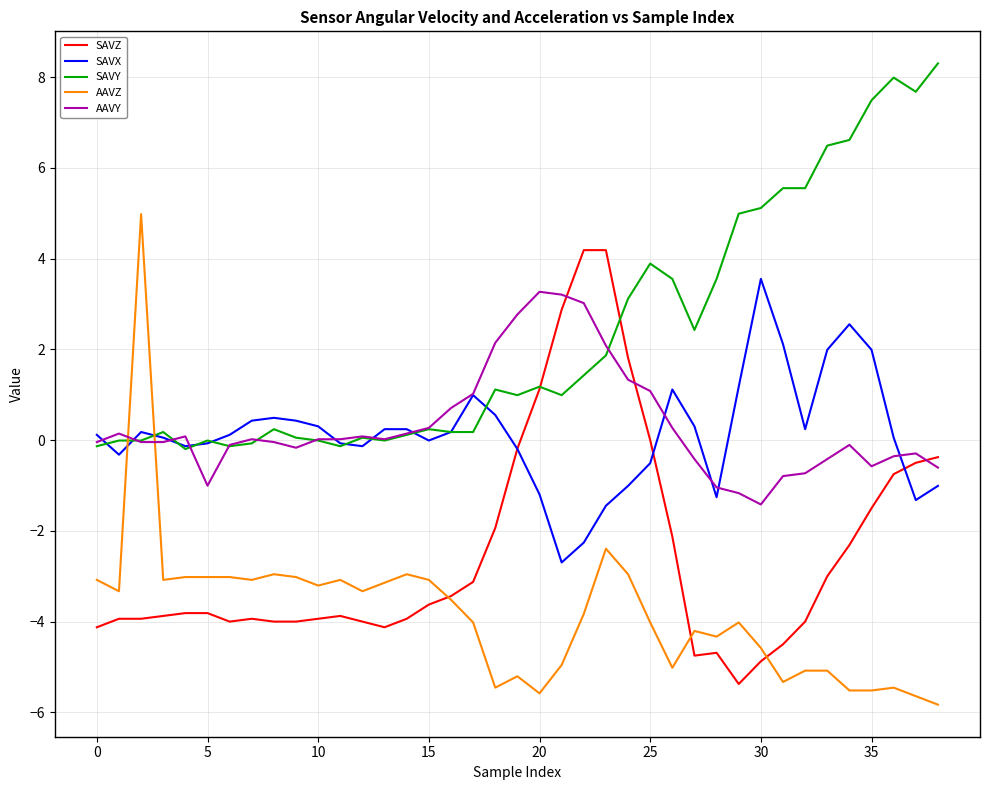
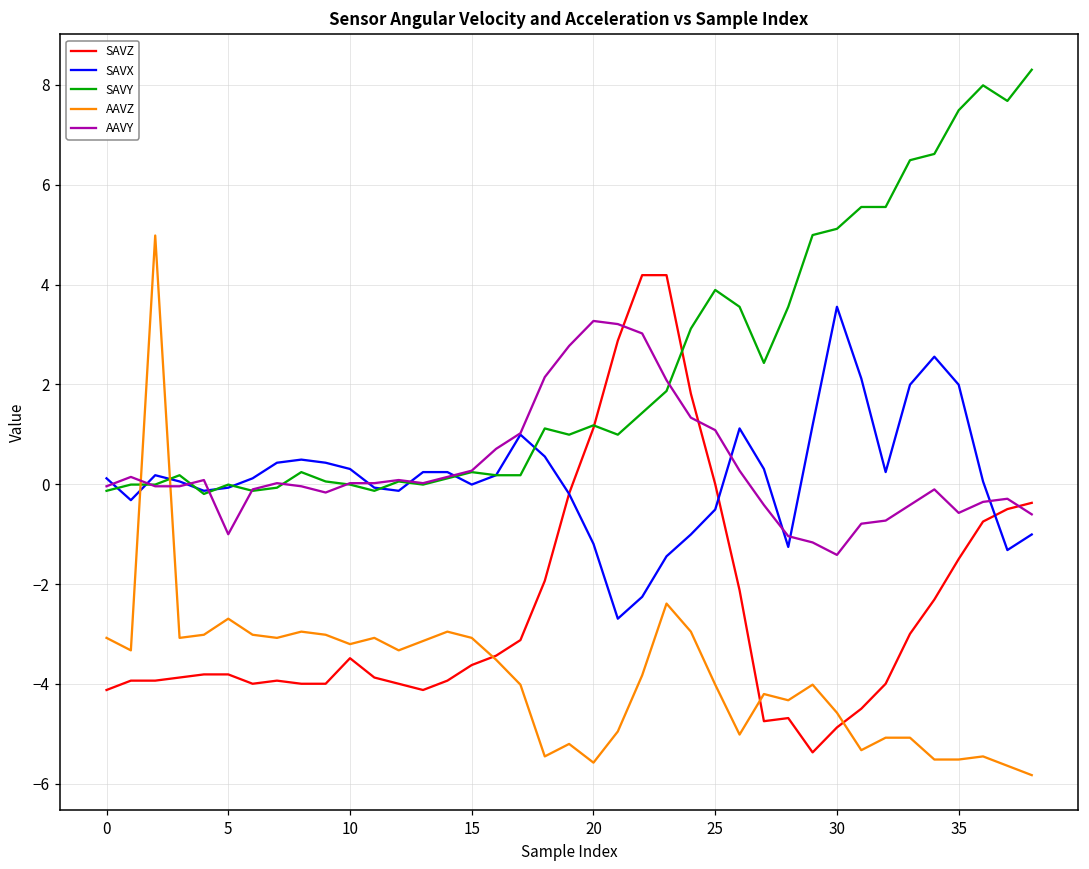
AAVZ, 5: -3.0 -> -2.7
SAVZ, 10: -3.9 -> -3.5
